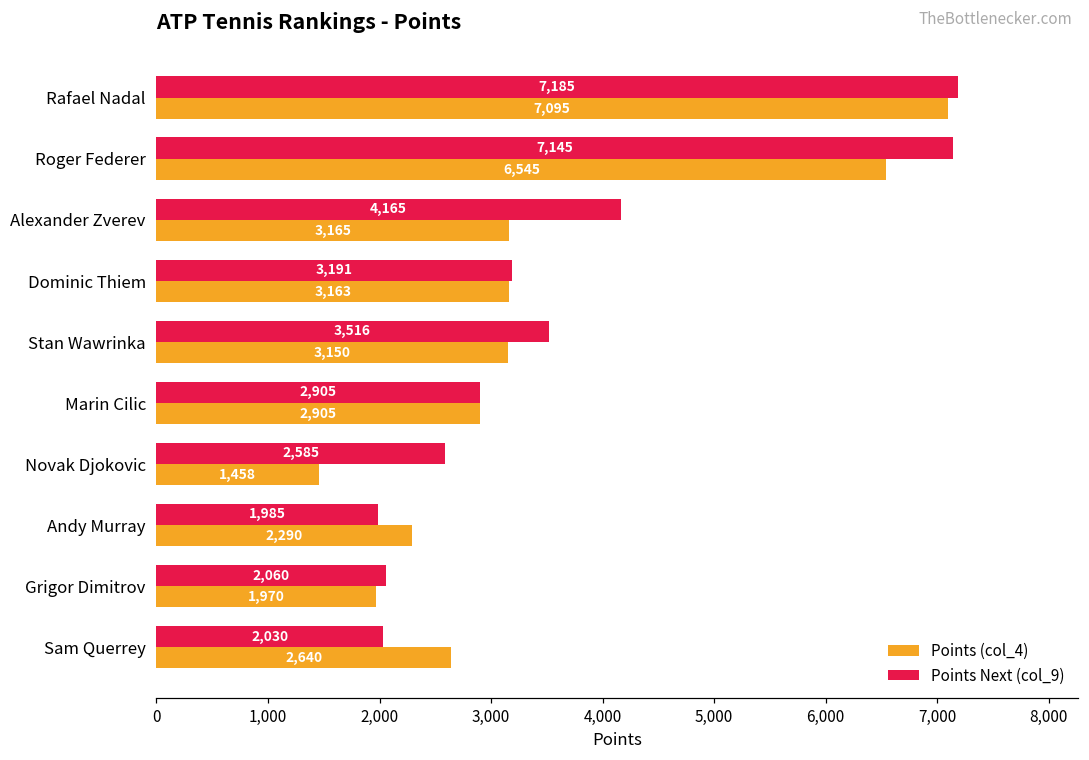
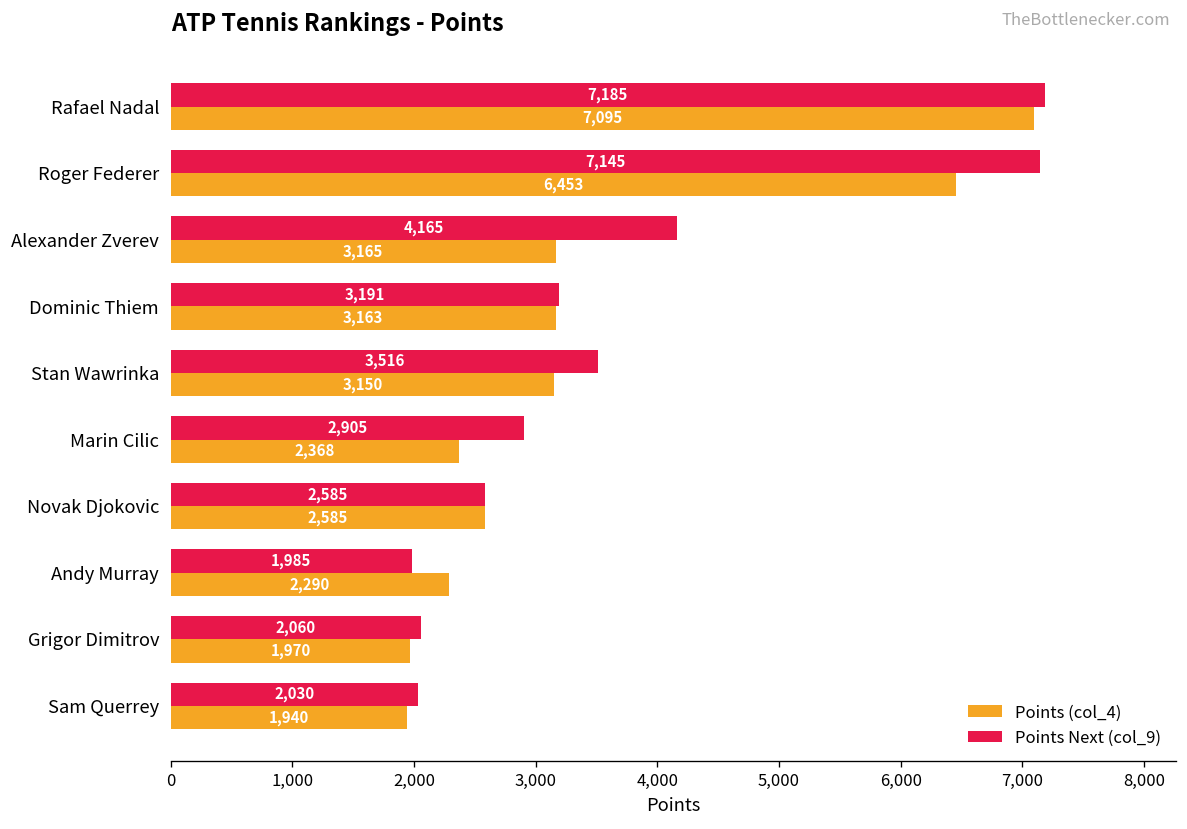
Points (col_4), Roger Federer: 6,545 -> 6,453
Points (col_4), Marin Cilic: 2,905 -> 2,368
Points (col_4), Novak Djokovic: 1,458 -> 2,585
Points (col_4), Sam Querrey: 2,640 -> 1,940
